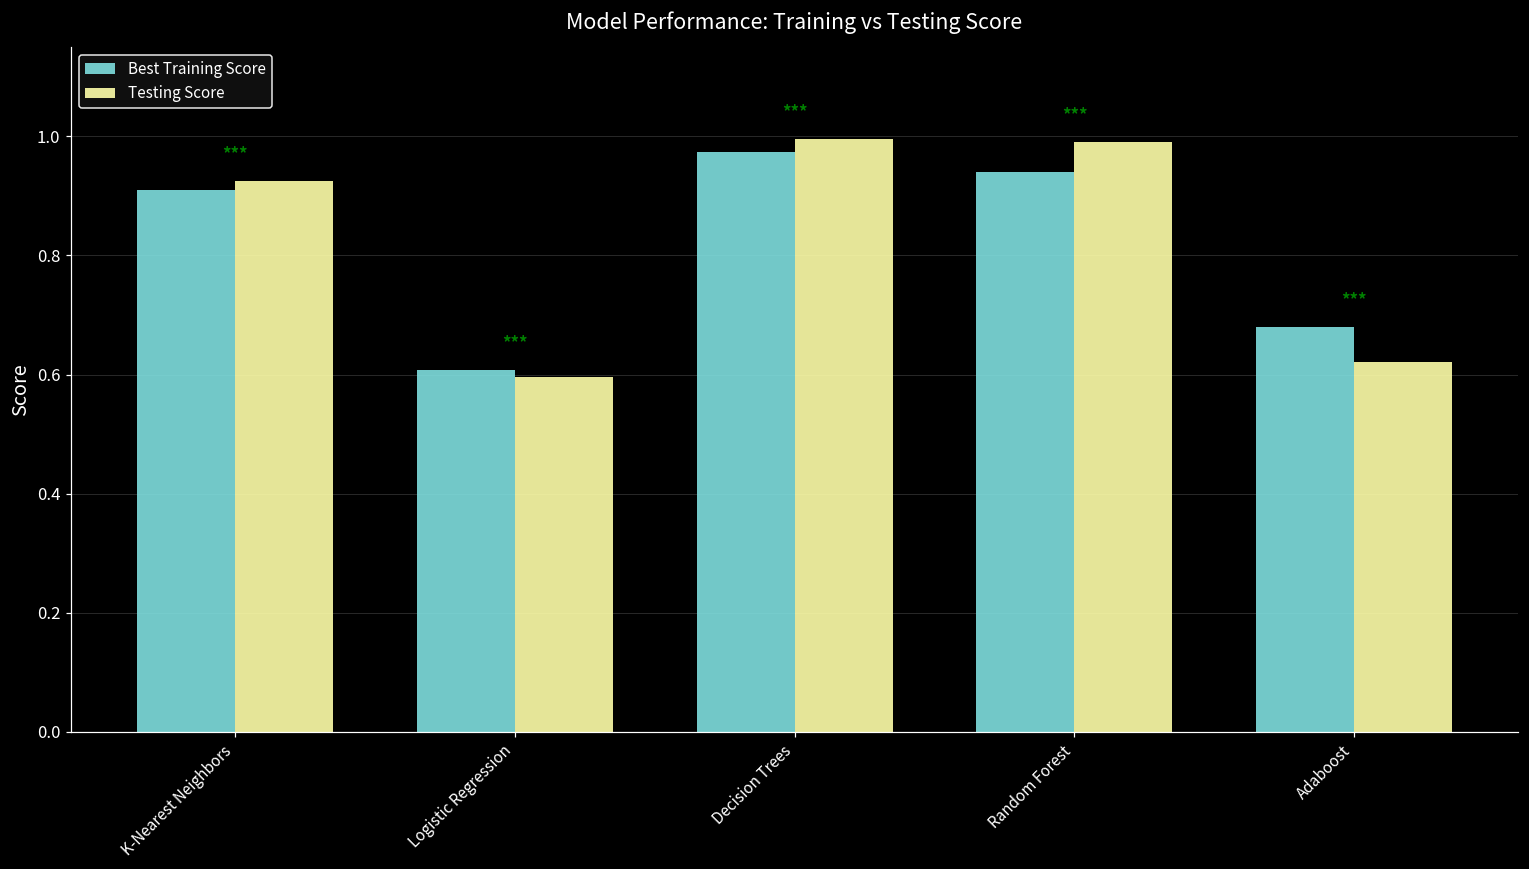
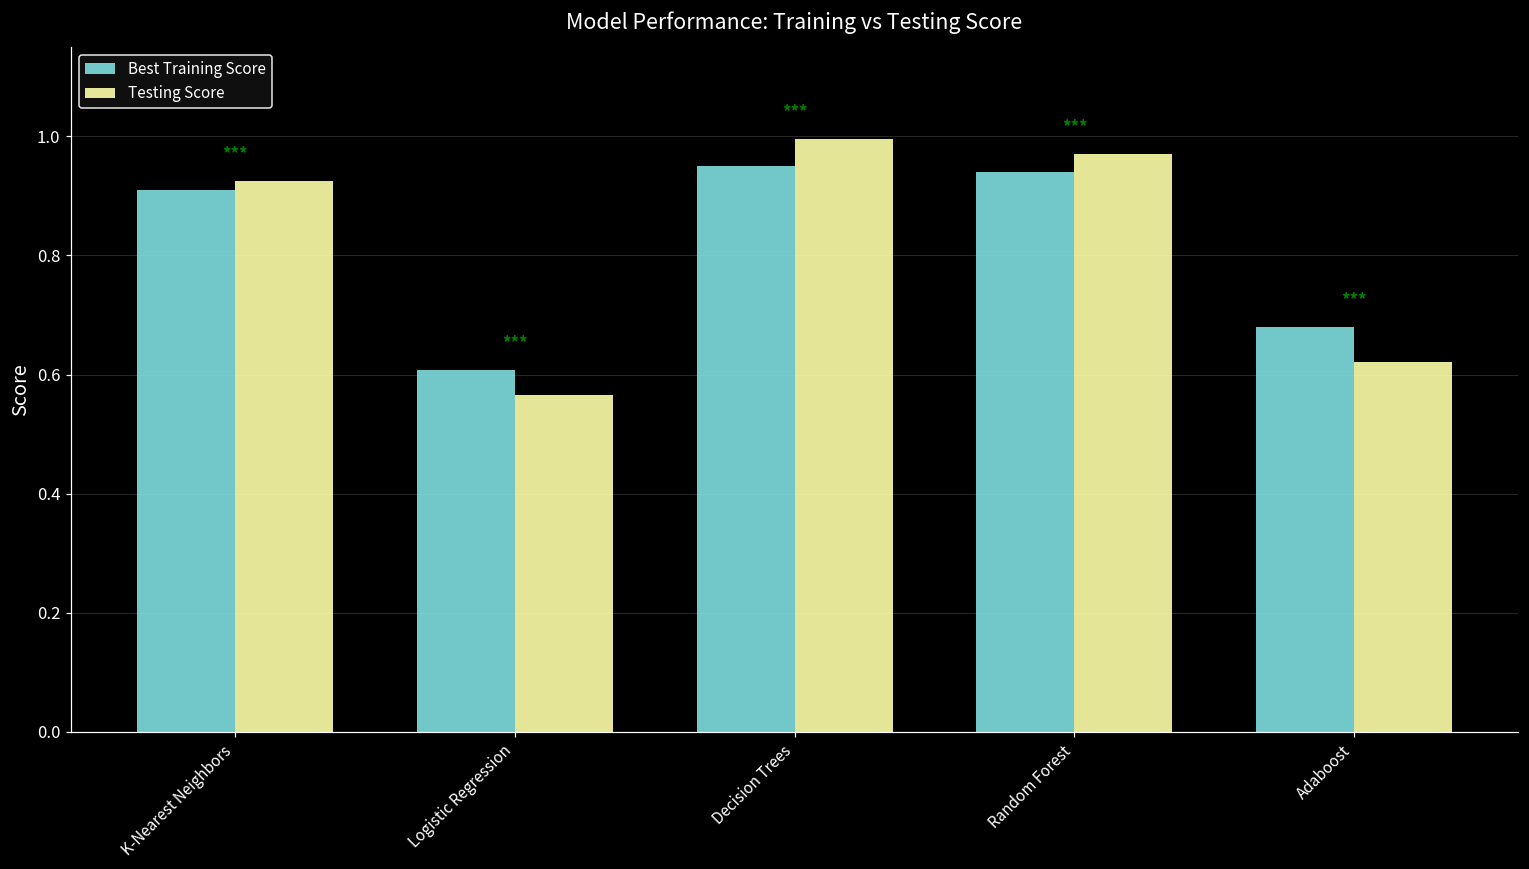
Testing Score, Logistic Regression: 0.60 -> 0.57
Best Training Score, Decision Trees: 0.97 -> 0.95
Testing Score, Random Forest: 0.99 -> 0.97
